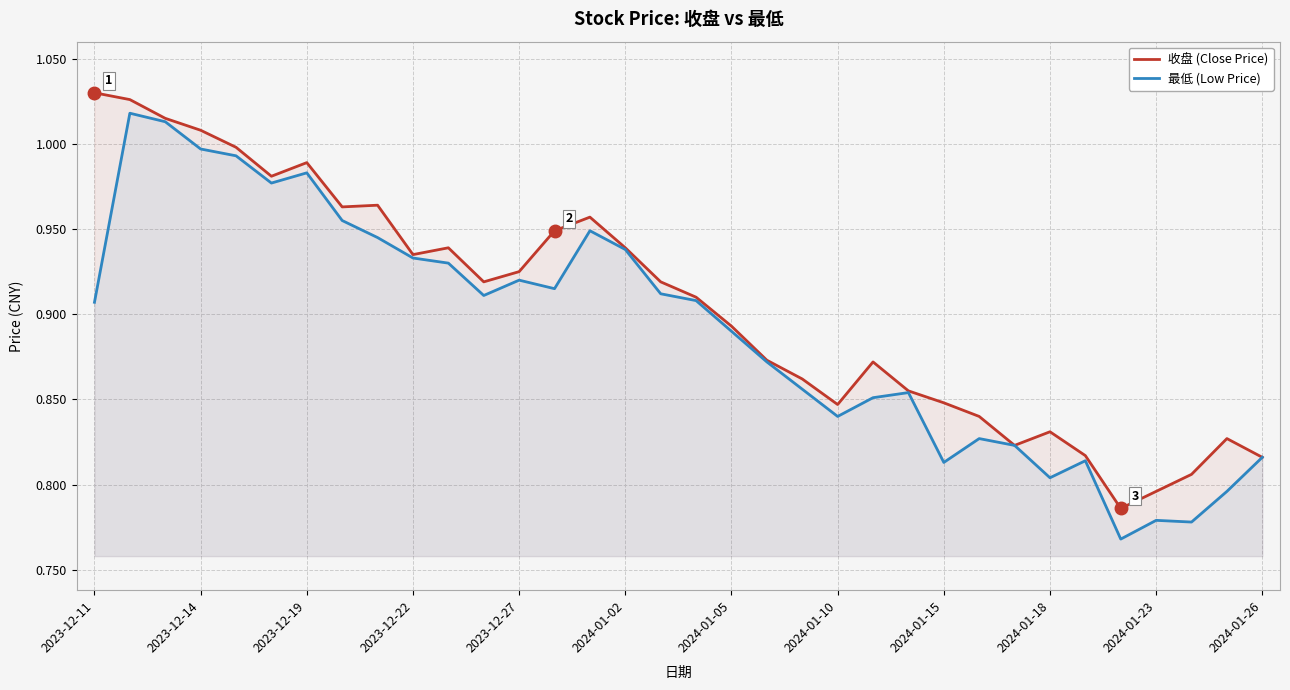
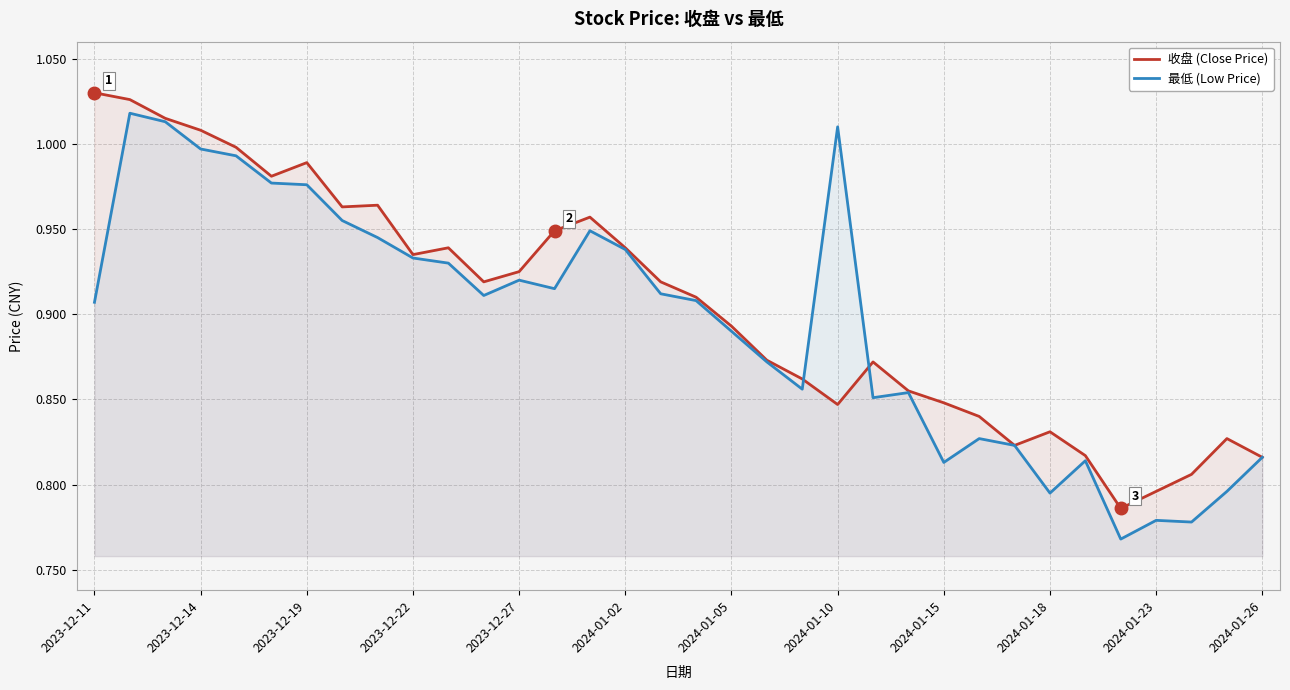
最低 (Low Price), 2023-12-19: 0.983 -> 0.976
最低 (Low Price), 2024-01-10: 0.84 -> 1.01
最低 (Low Price), 2024-01-18: 0.804 -> 0.795
